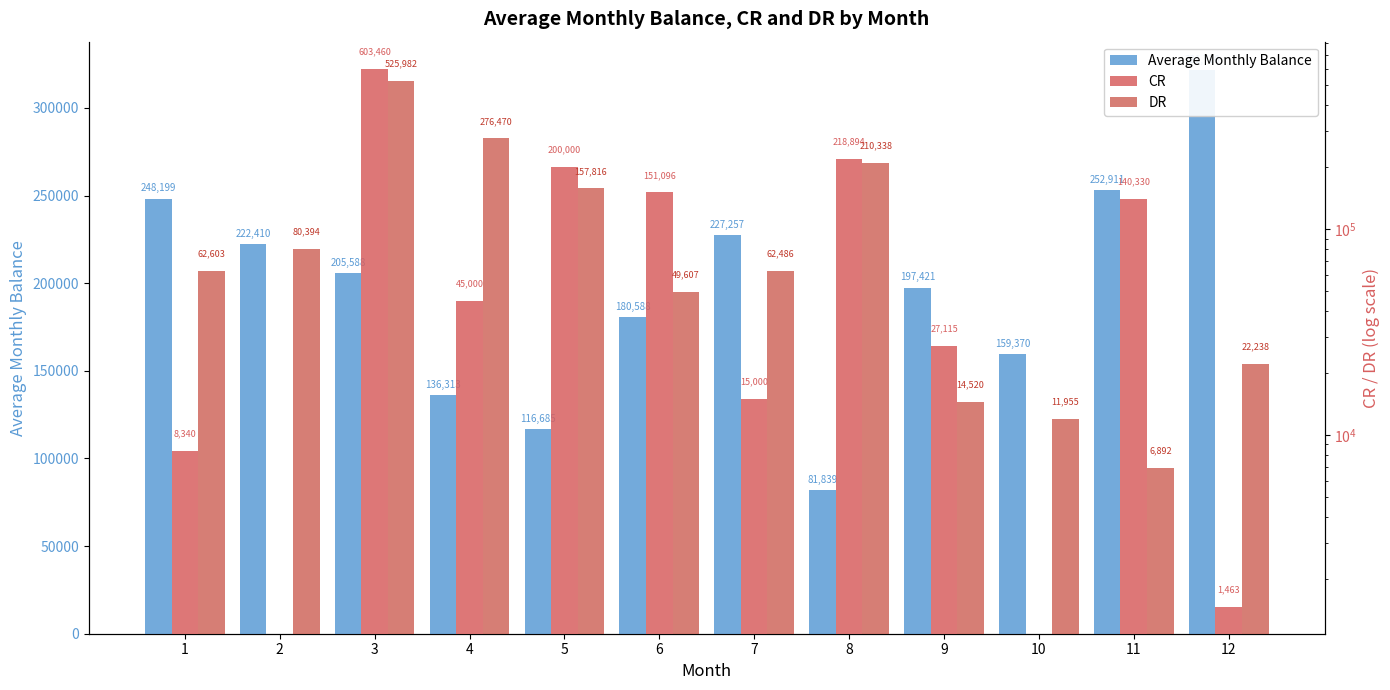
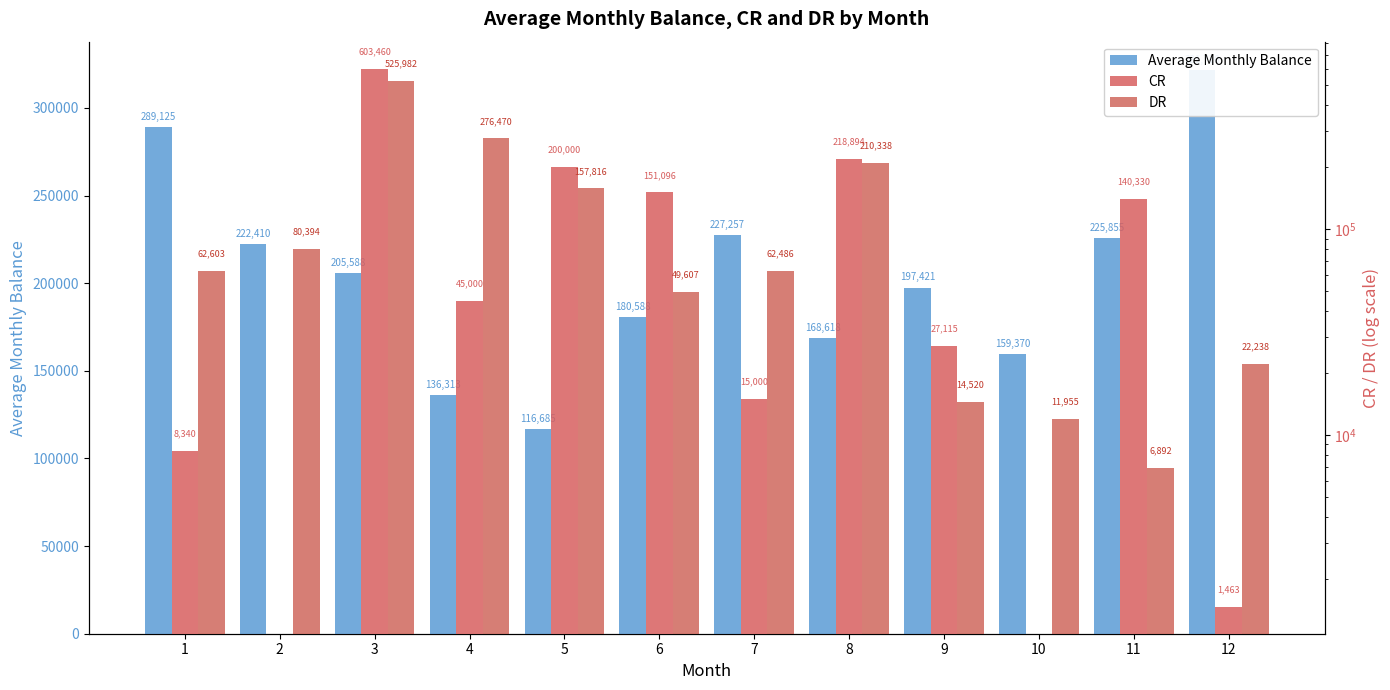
Average Monthly Balance, 1: 248,199 -> 289,125
Average Monthly Balance, 8: 81,839 -> 168,618
Average Monthly Balance, 11: 252,911 -> 225,855
